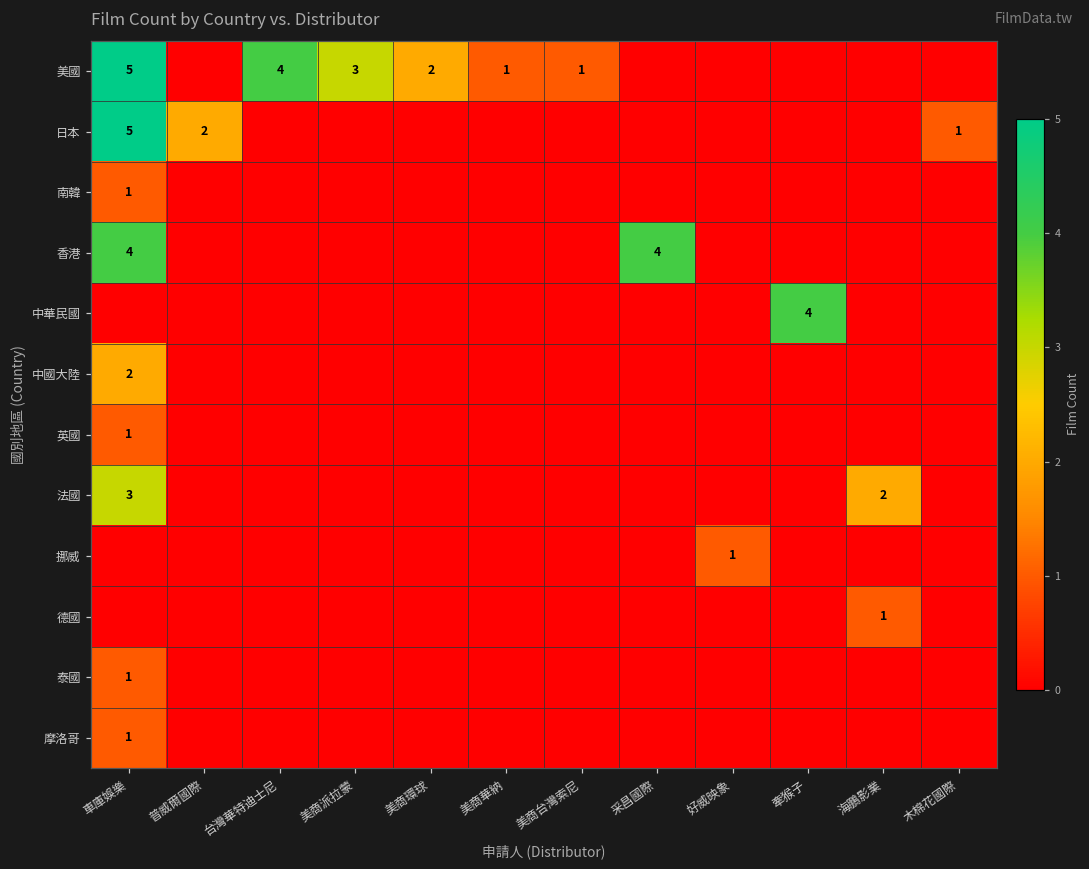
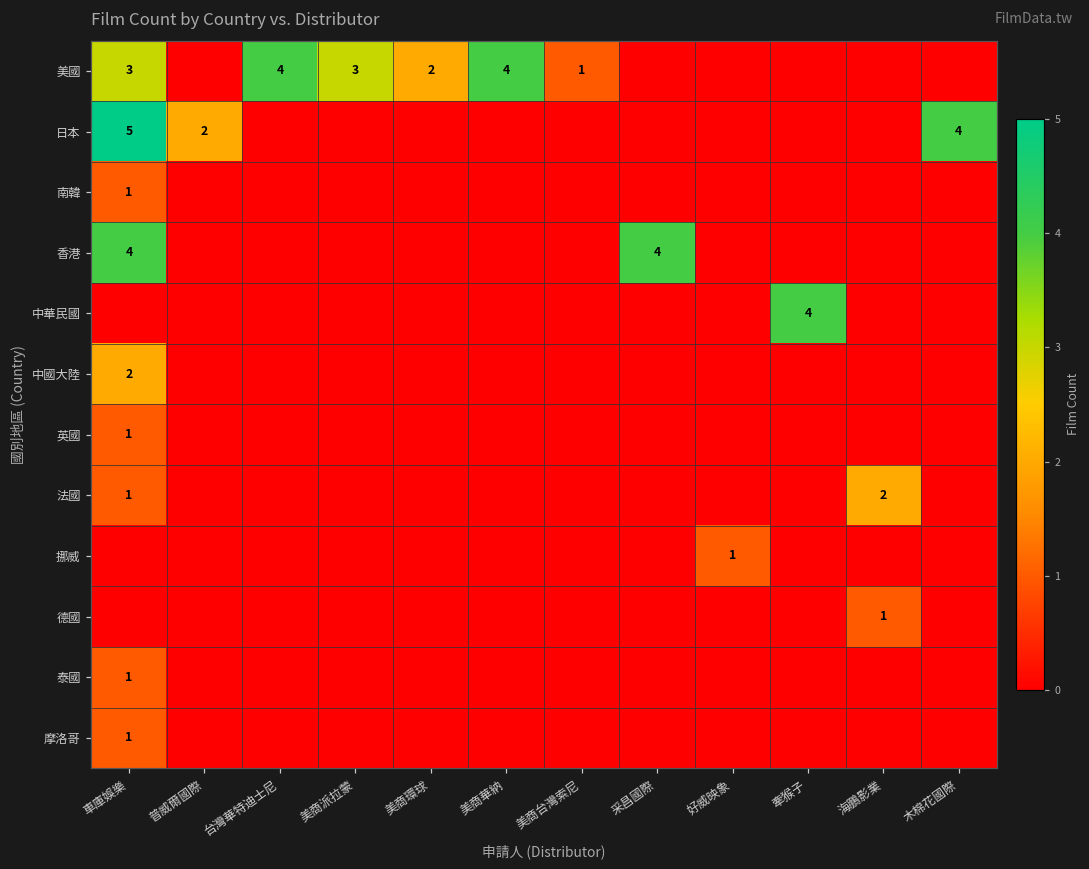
美國, 車庫娛樂: 5 -> 3
美國, 美商華納: 1 -> 4
日本, 木棉花國際: 1 -> 4
法國, 車庫娛樂: 3 -> 1
